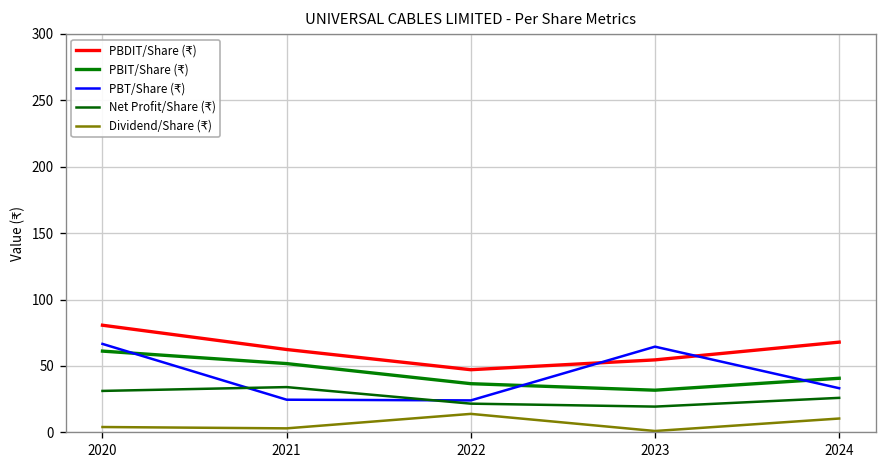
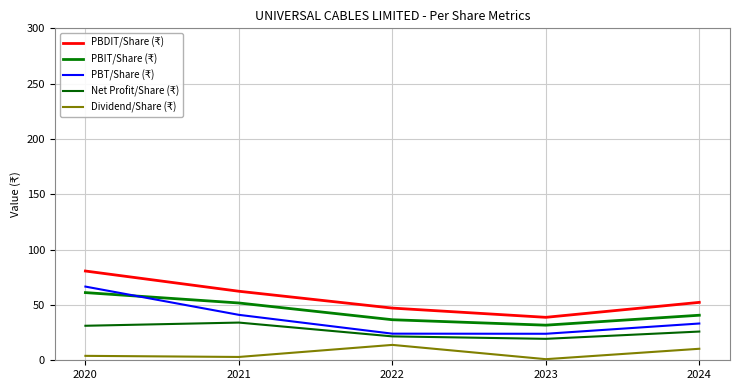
PBT/Share (₹), 2021: 25 -> 41
PBDIT/Share (₹), 2023: 55 -> 39
PBT/Share (₹), 2023: 65 -> 24
PBDIT/Share (₹), 2024: 68 -> 52
